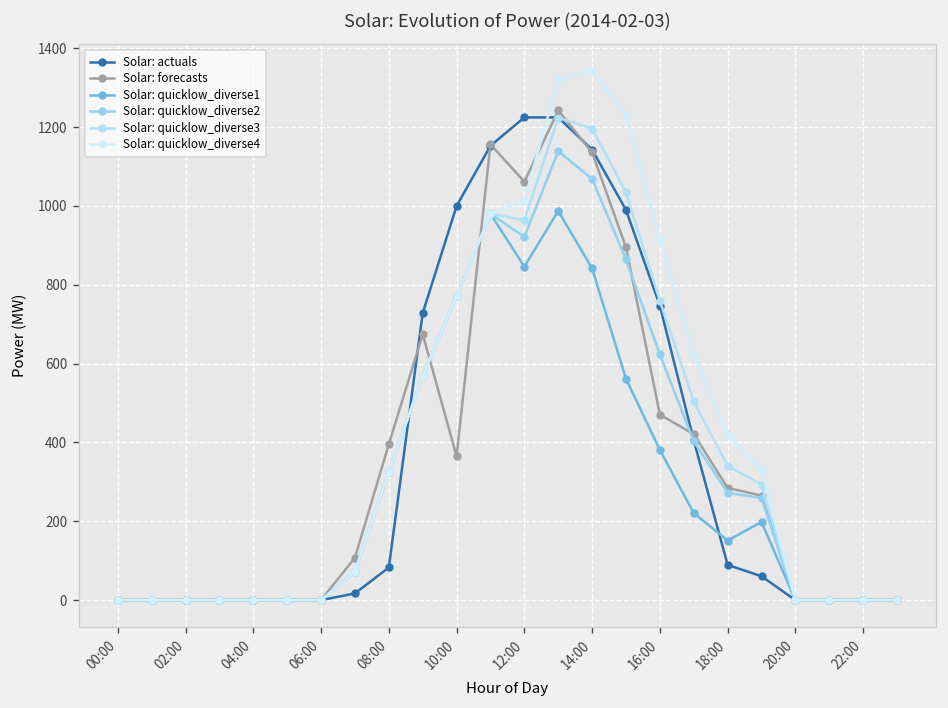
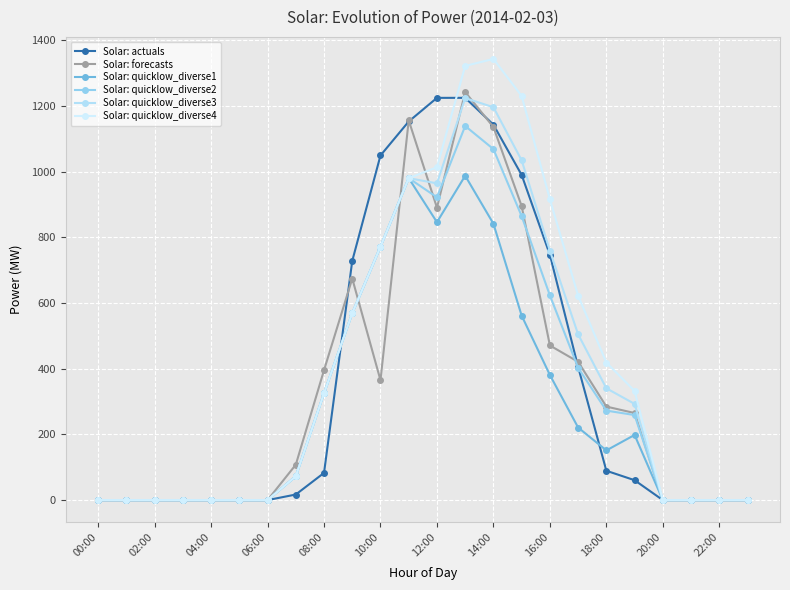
Solar: actuals, 10:00: 1000 -> 1050
Solar: forecasts, 12:00: 1060 -> 890
